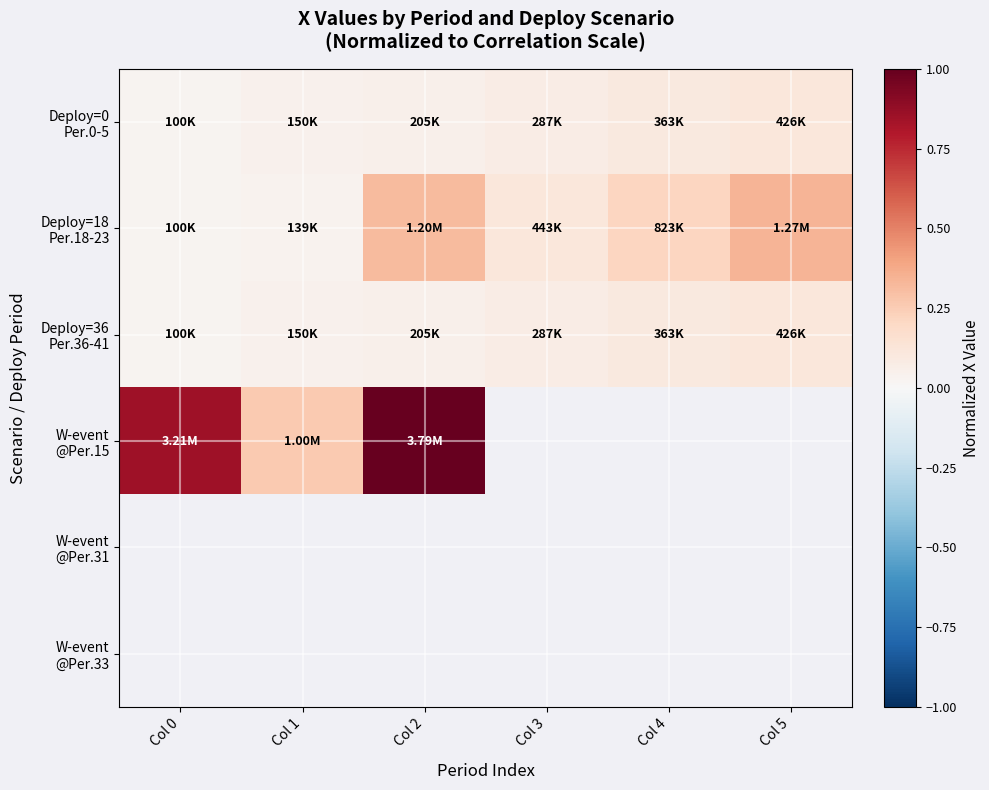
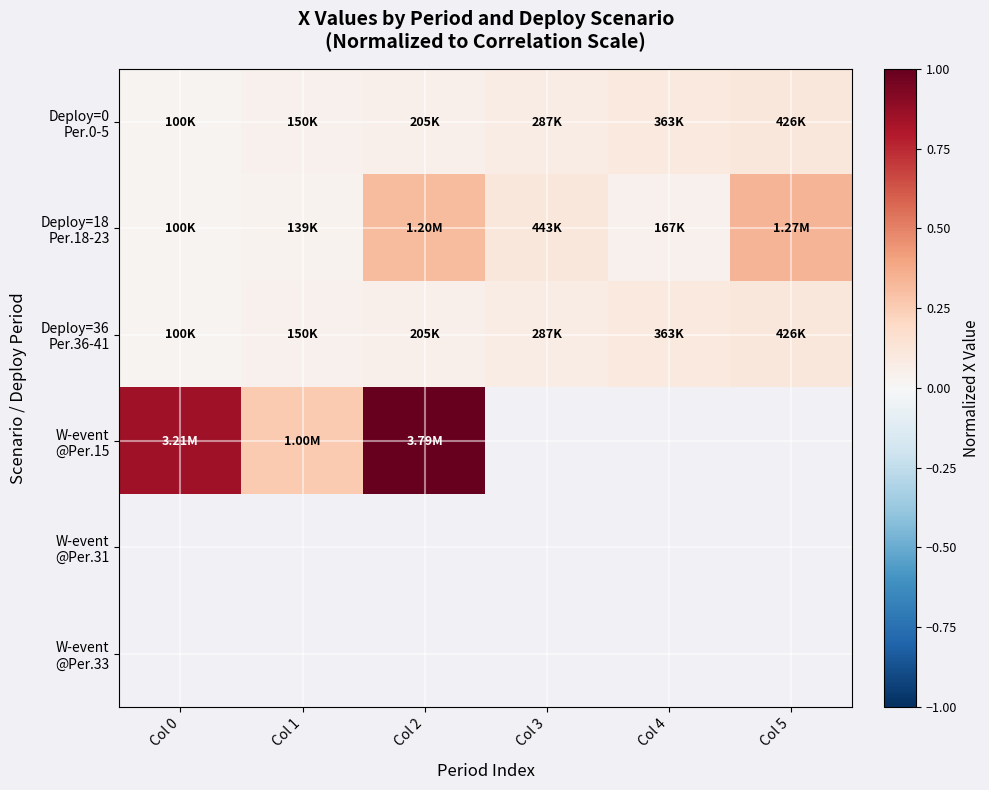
Deploy=18 Per.18-23, Col 4: 823K -> 167K
